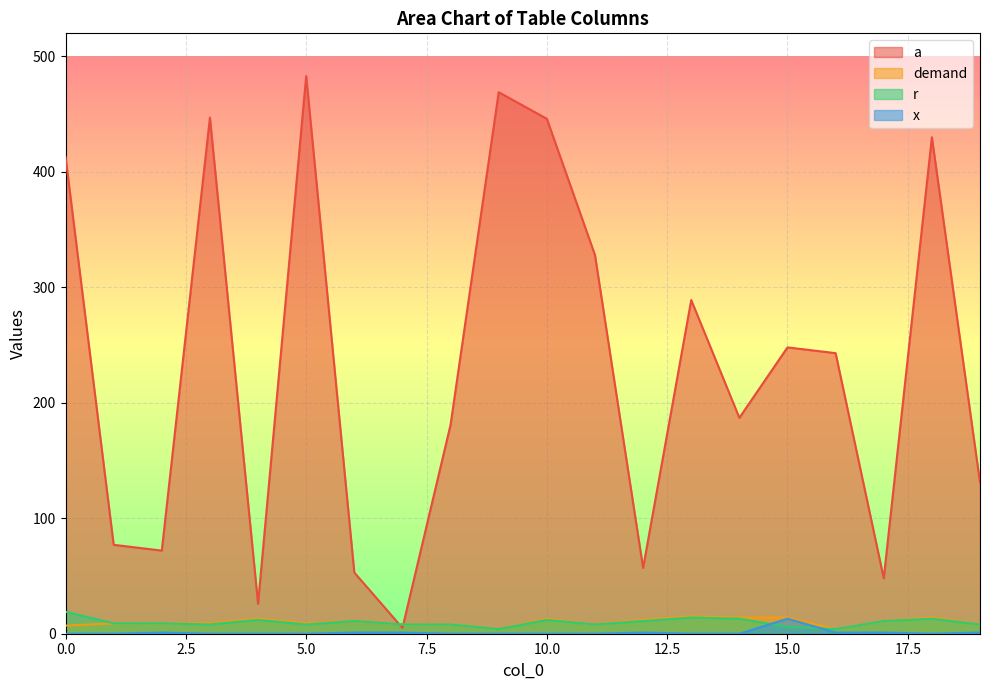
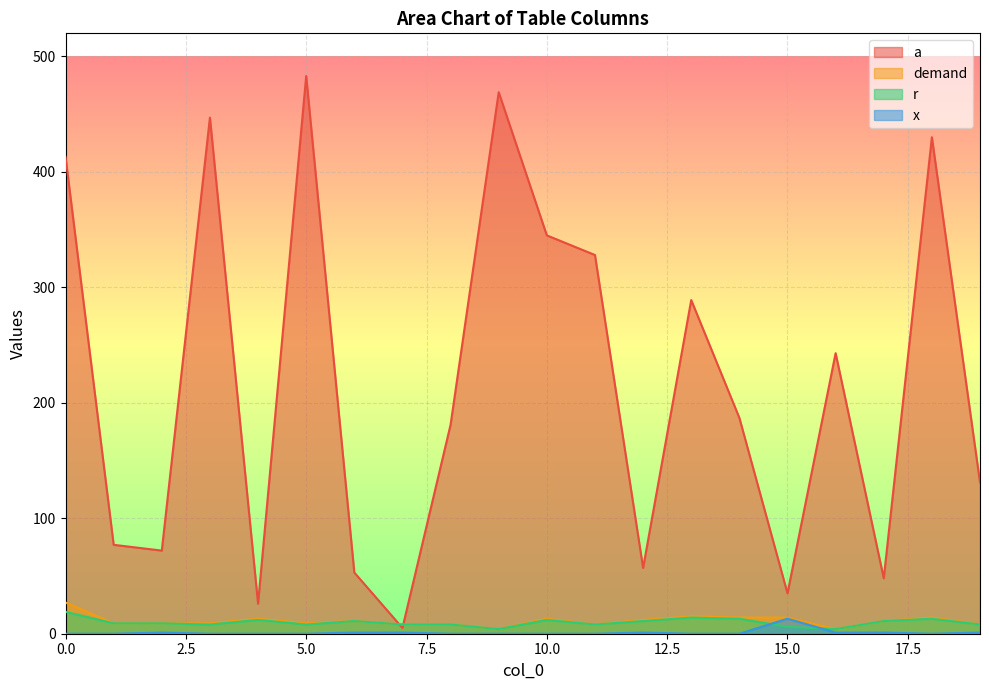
demand, 0.0: 7 -> 27
a, 10.0: 446 -> 345
a, 15.0: 248 -> 35
